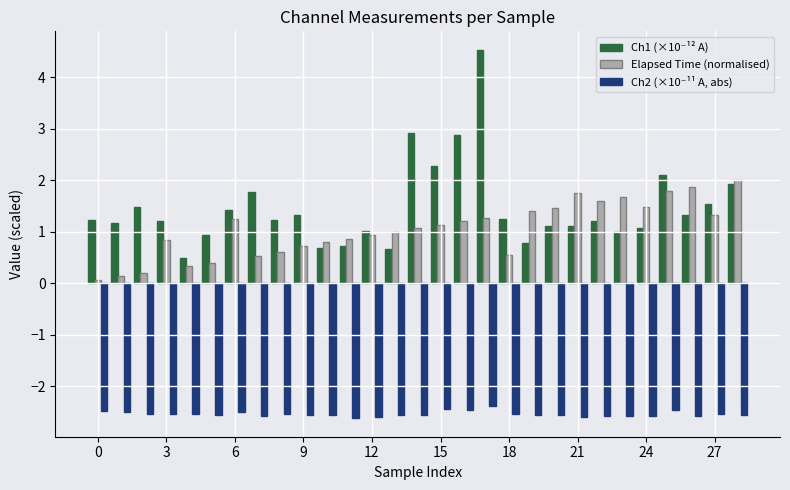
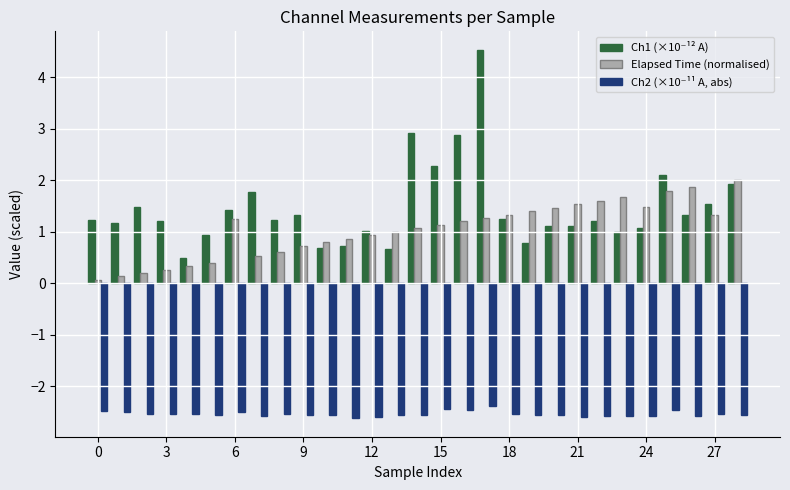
Elapsed Time (normalised), 3: 0.8 -> 0.3
Elapsed Time (normalised), 18: 0.5 -> 1.3
Elapsed Time (normalised), 21: 1.7 -> 1.5
